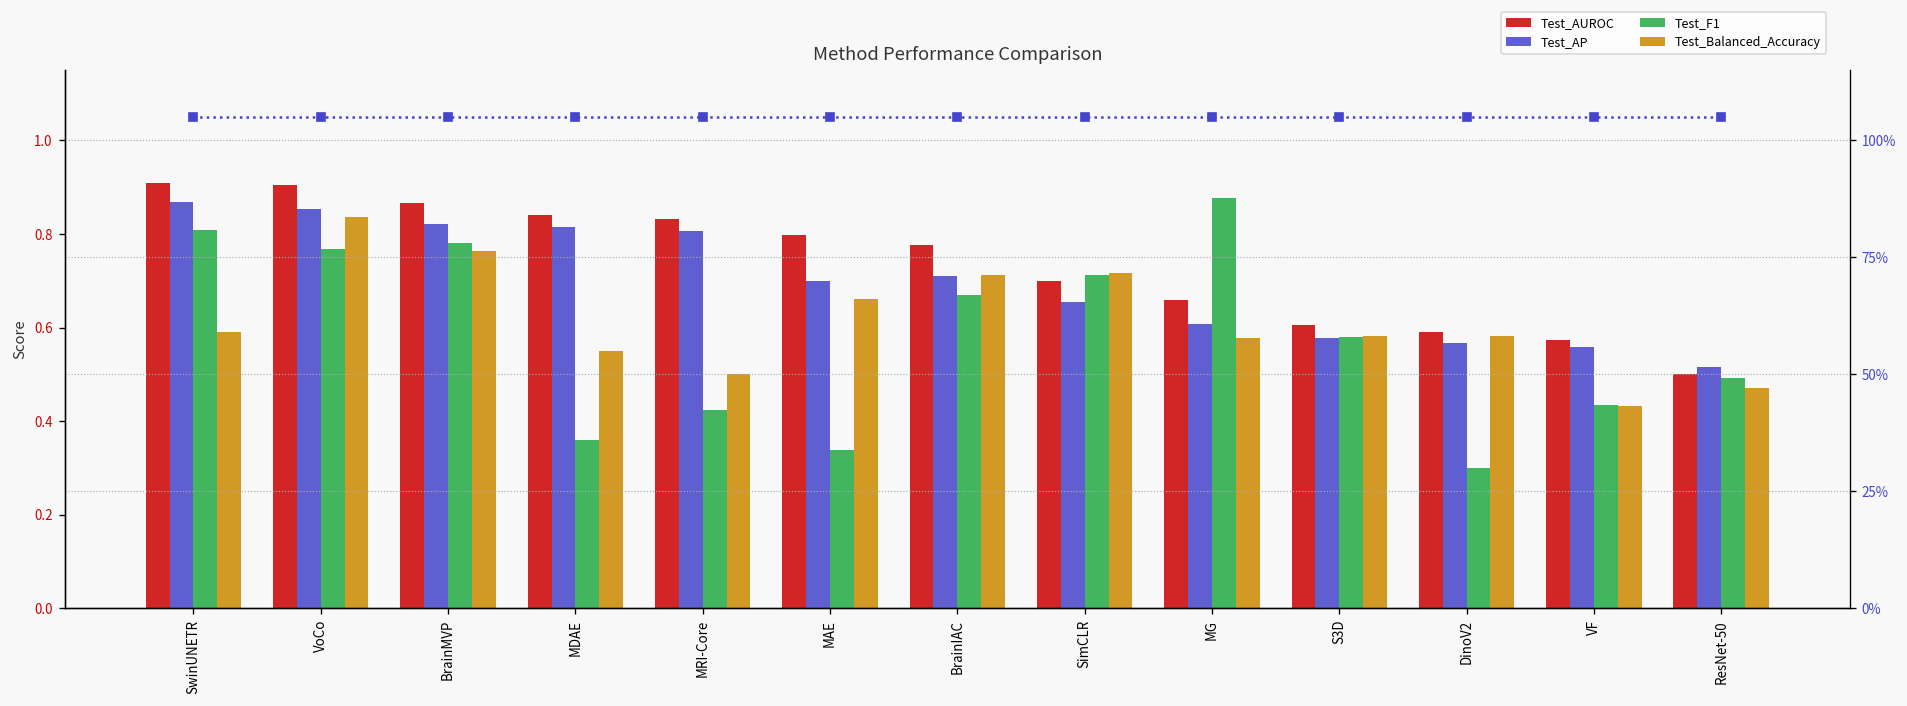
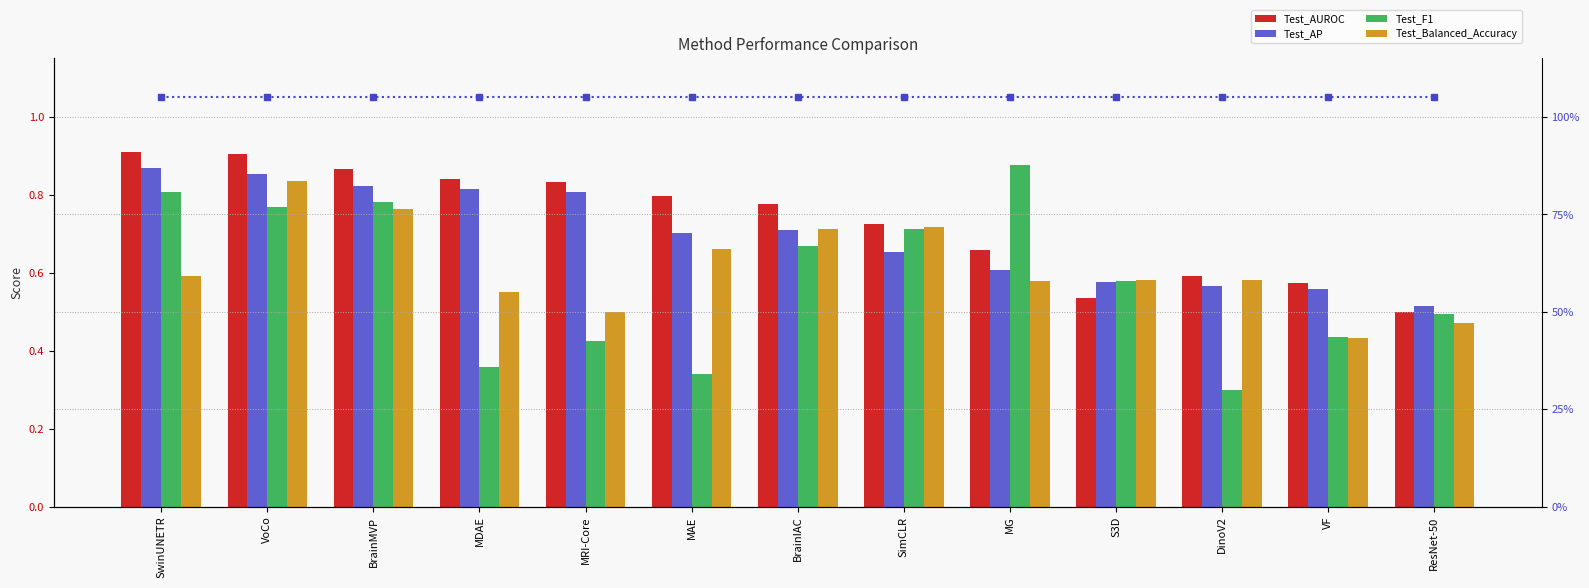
Test_AUROC, SimCLR: 0.70 -> 0.73
Test_AUROC, S3D: 0.61 -> 0.53
